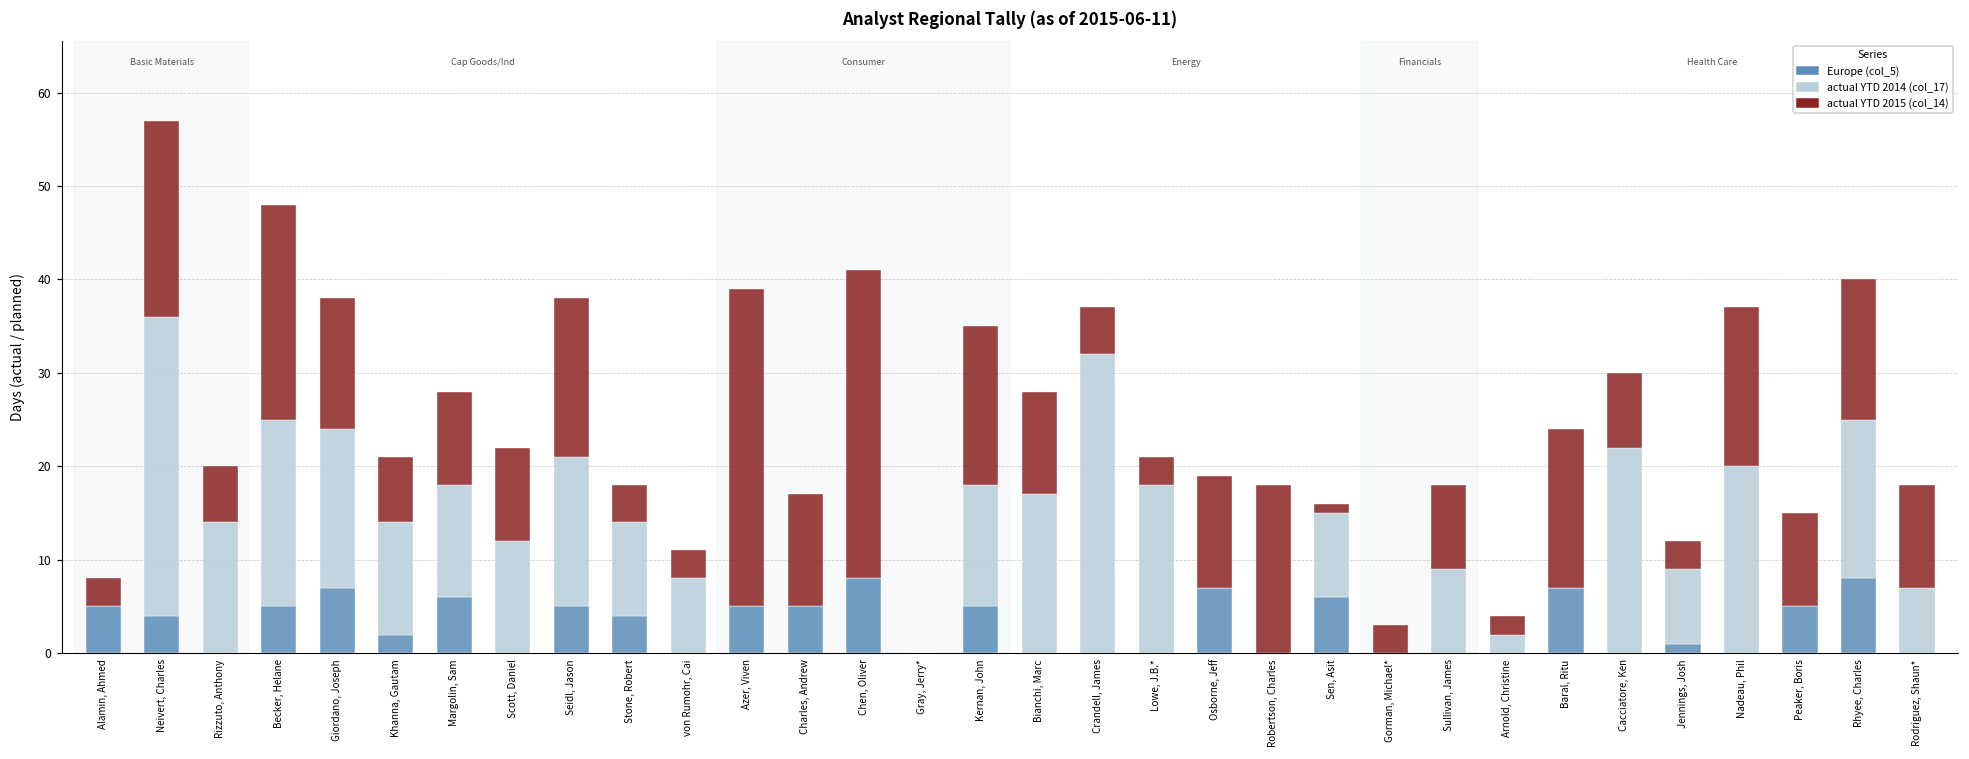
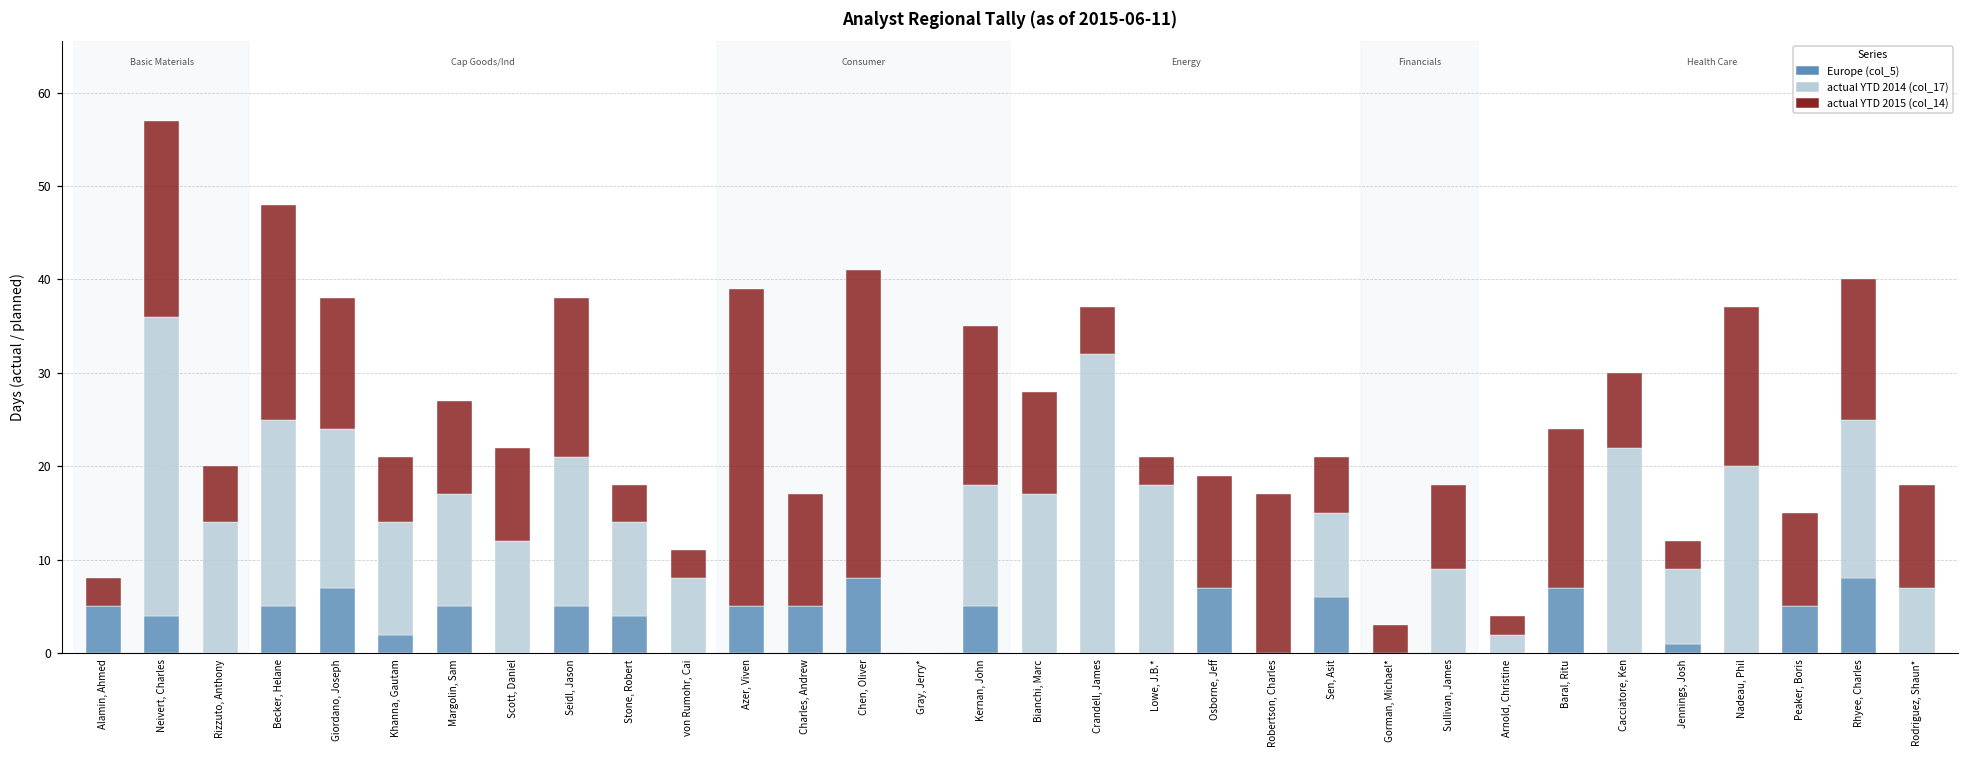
Europe (col_5), Margolin, Sam: 6 -> 5
actual YTD 2015 (col_14), Robertson, Charles: 18 -> 17
actual YTD 2015 (col_14), Sen, Asit: 1 -> 6
